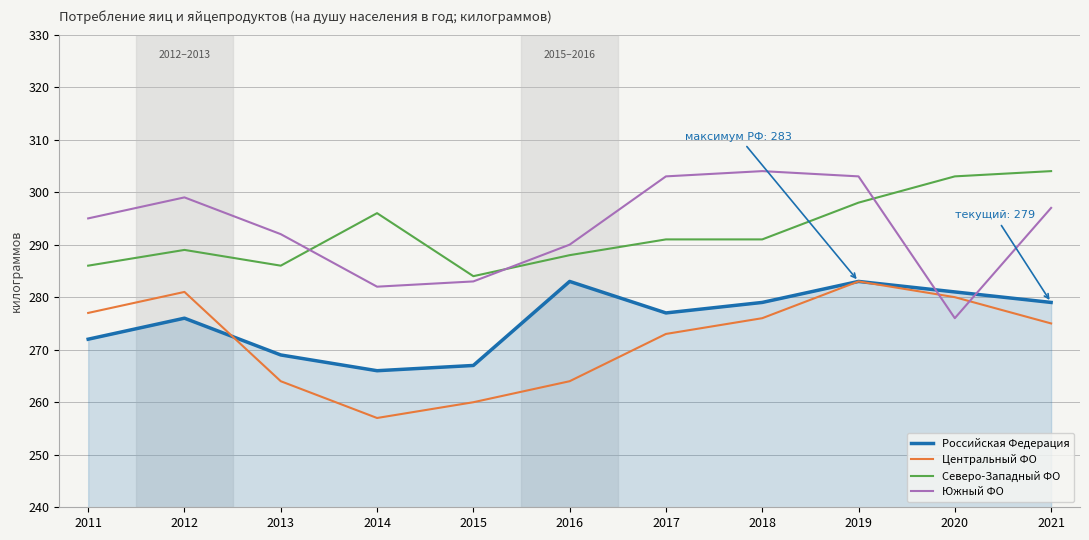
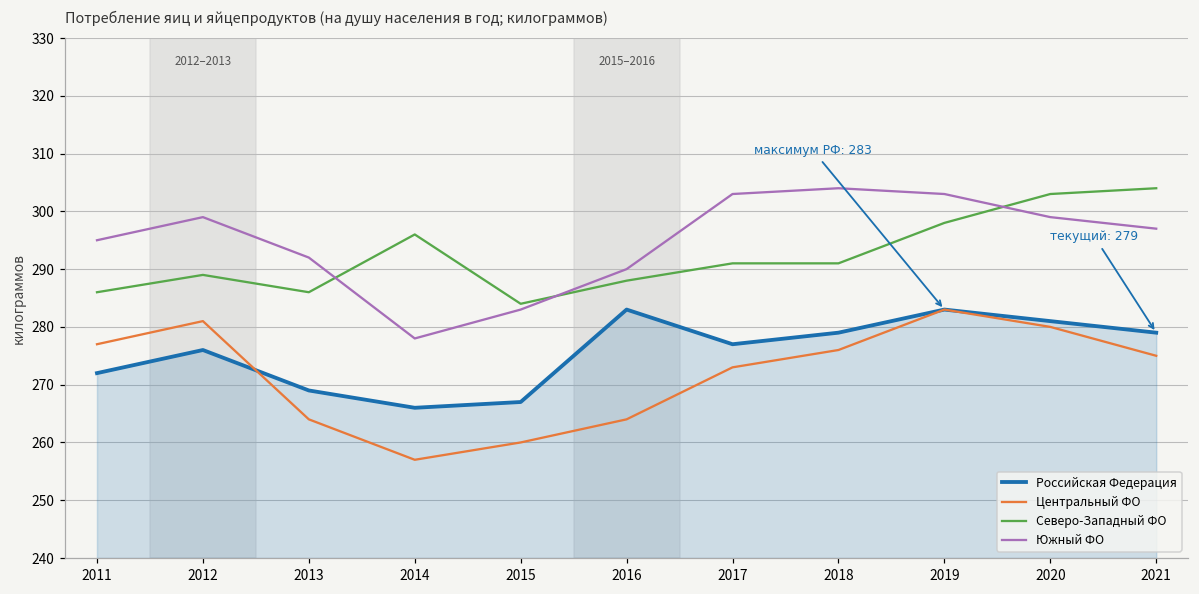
Южный ФО, 2014: 282 -> 278
Южный ФО, 2020: 276 -> 299
